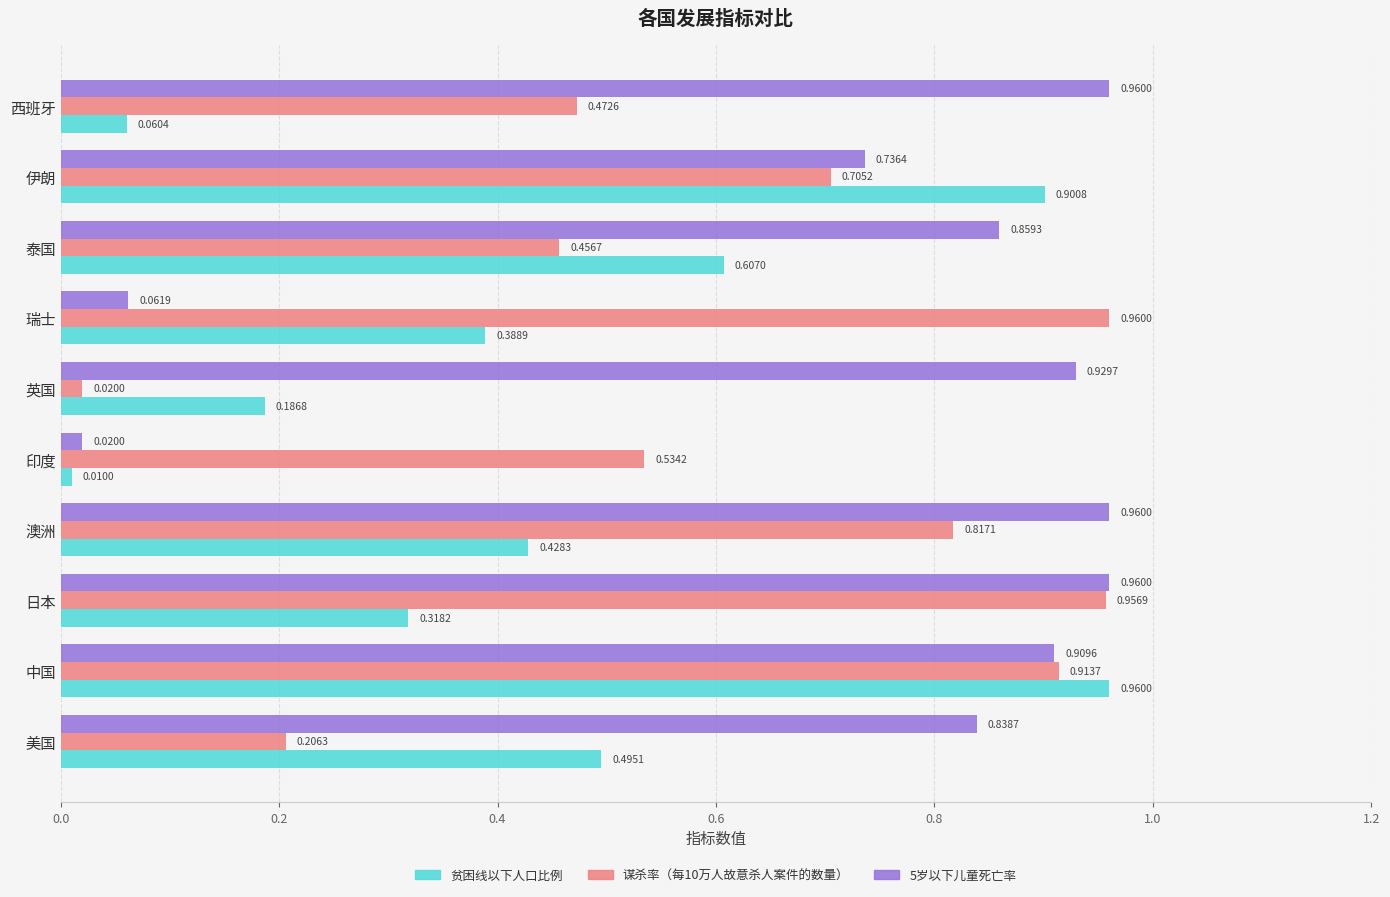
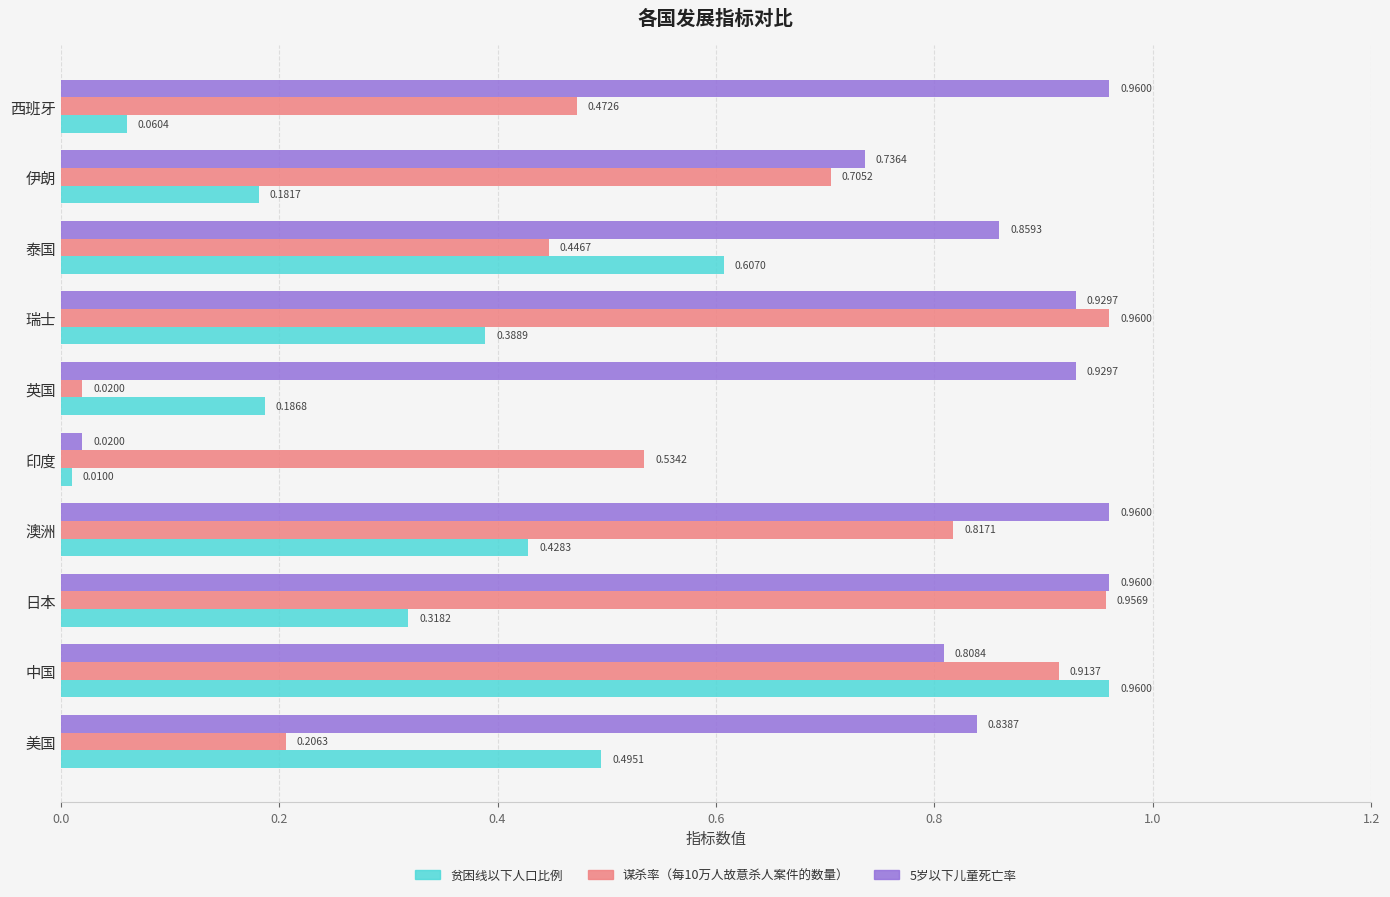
贫困线以下人口比例, 伊朗: 0.9008 -> 0.1817
谋杀率（每10万人故意杀人案件的数量）, 泰国: 0.4567 -> 0.4467
5岁以下儿童死亡率, 瑞士: 0.0619 -> 0.9297
5岁以下儿童死亡率, 中国: 0.9096 -> 0.8084
